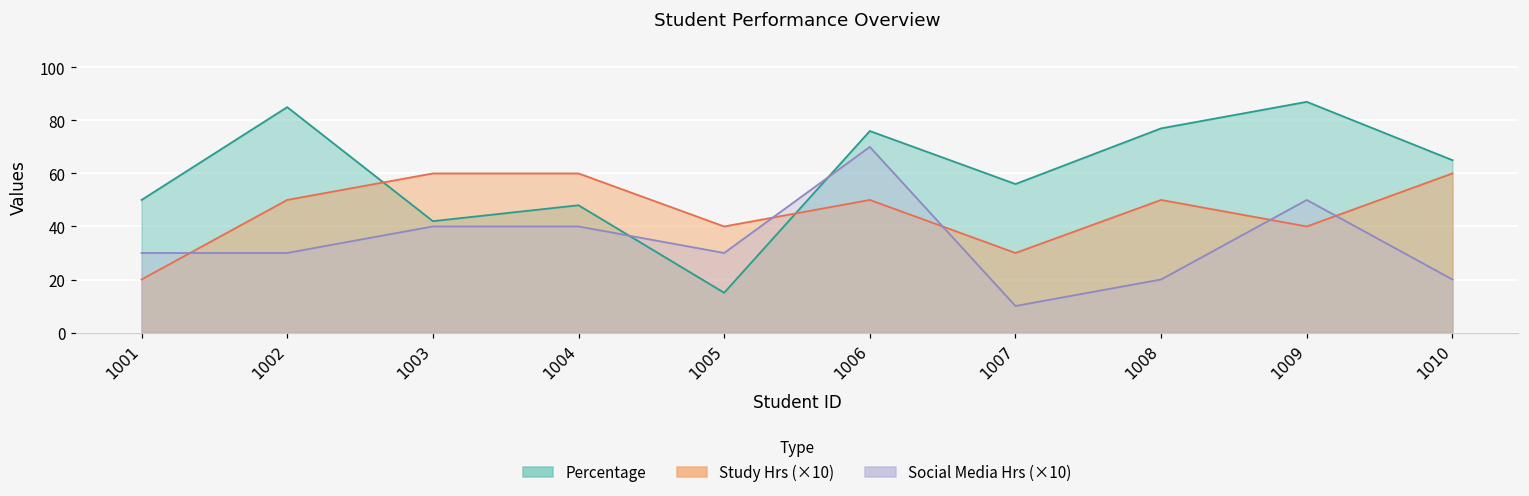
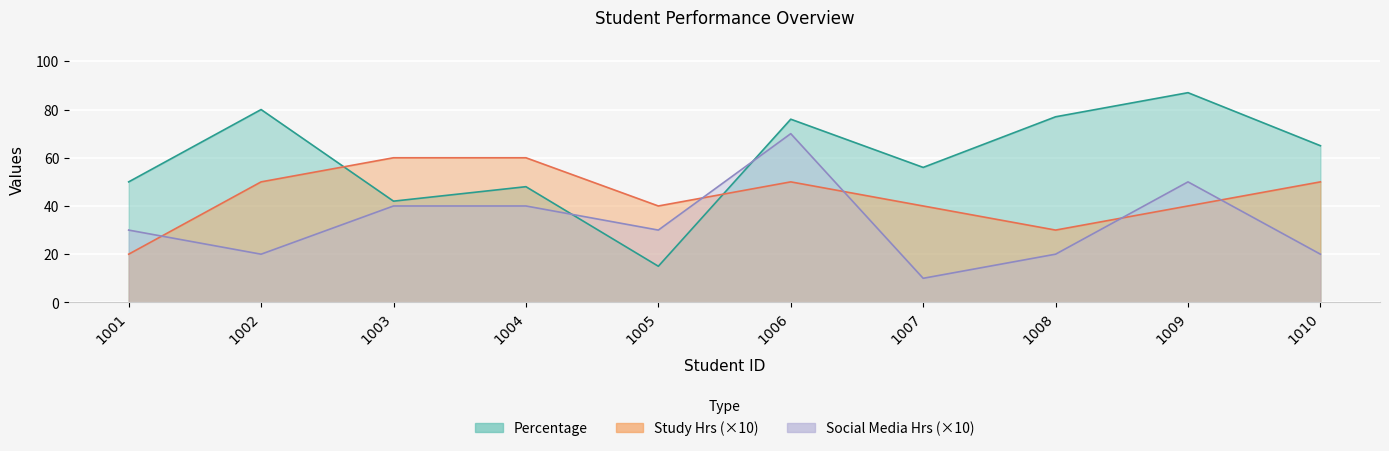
Percentage, 1002: 85 -> 80
Social Media Hrs (×10), 1002: 30 -> 20
Study Hrs (×10), 1007: 30 -> 40
Study Hrs (×10), 1008: 50 -> 30
Study Hrs (×10), 1010: 60 -> 50
